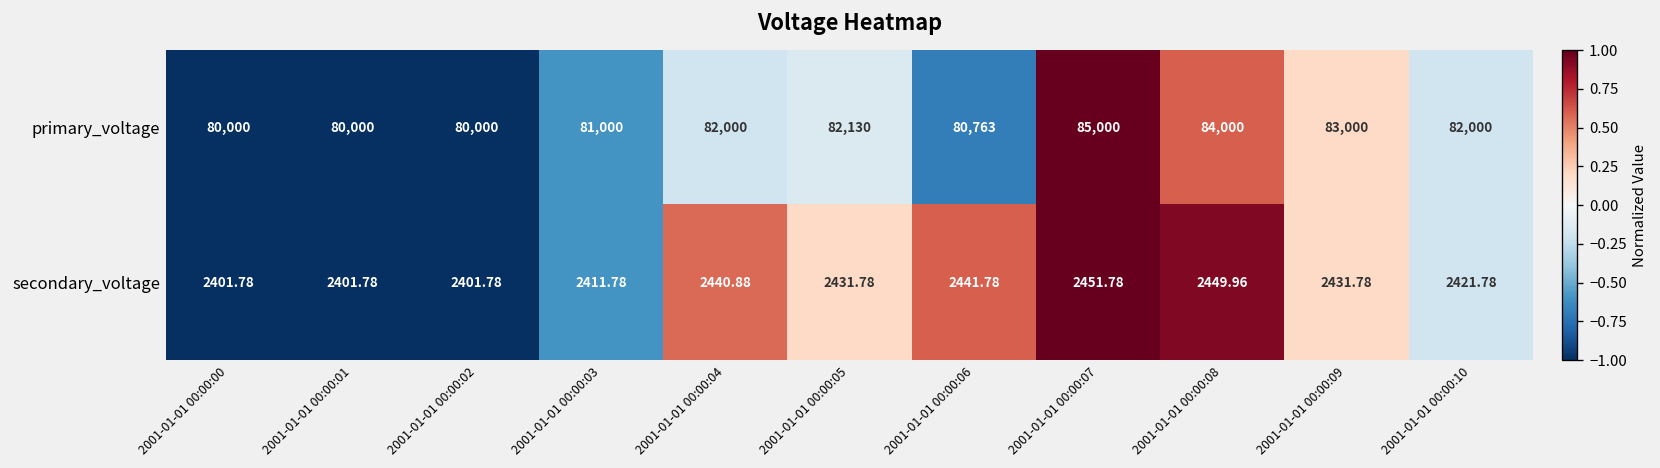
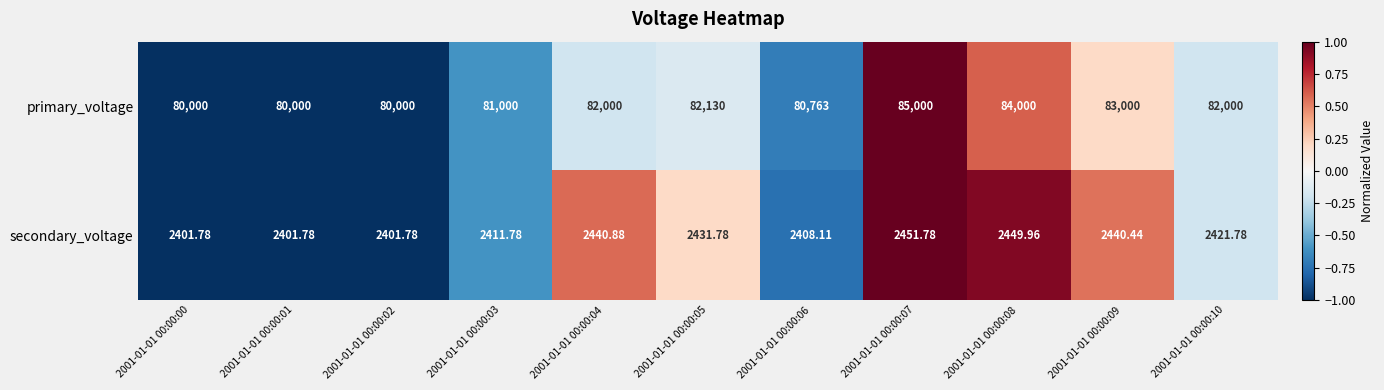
secondary_voltage, 2001-01-01 00:00:06: 2441.78 -> 2408.11
secondary_voltage, 2001-01-01 00:00:09: 2431.78 -> 2440.44
